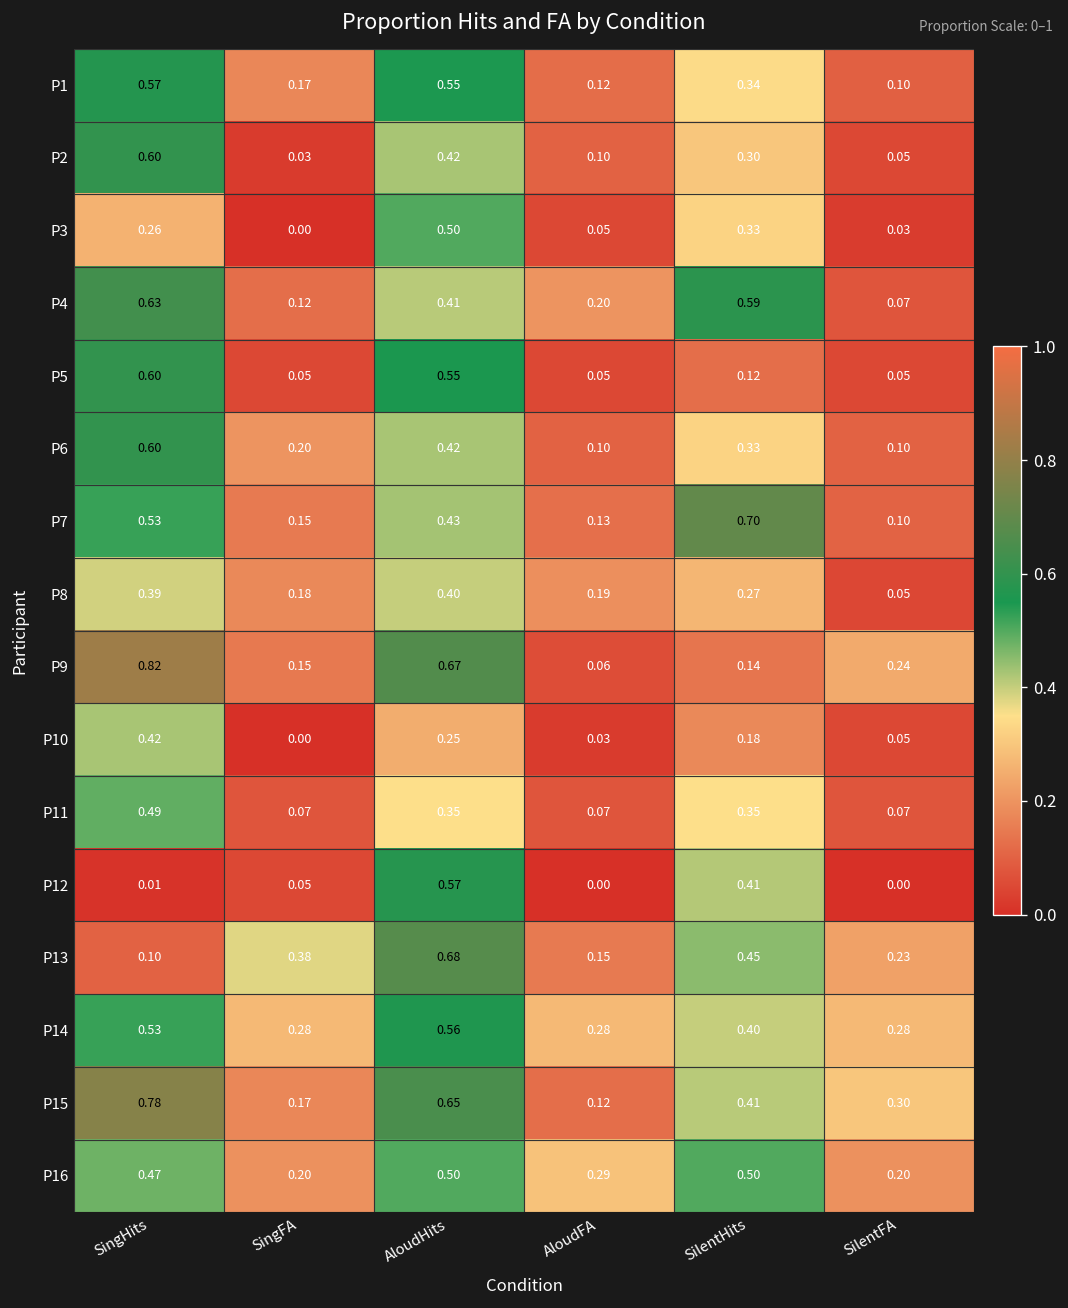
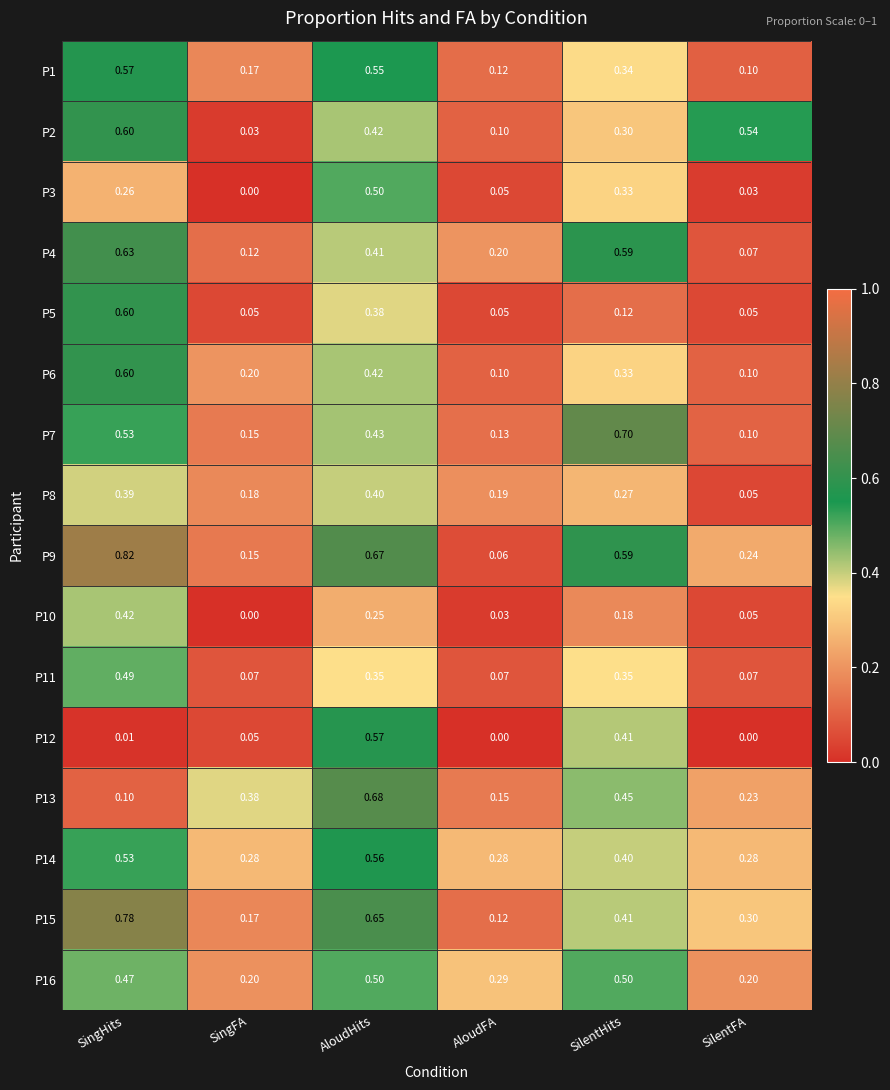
P2, SilentFA: 0.05 -> 0.54
P5, AloudHits: 0.55 -> 0.38
P9, SilentHits: 0.14 -> 0.59
